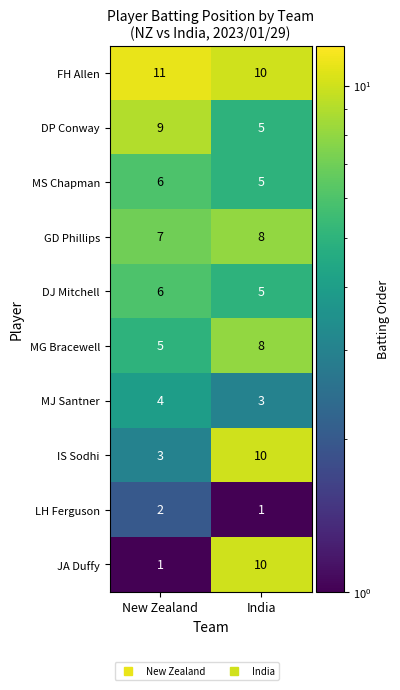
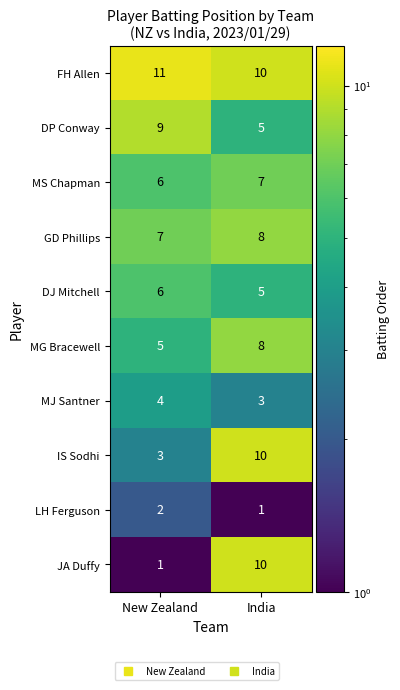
MS Chapman, India: 5 -> 7
